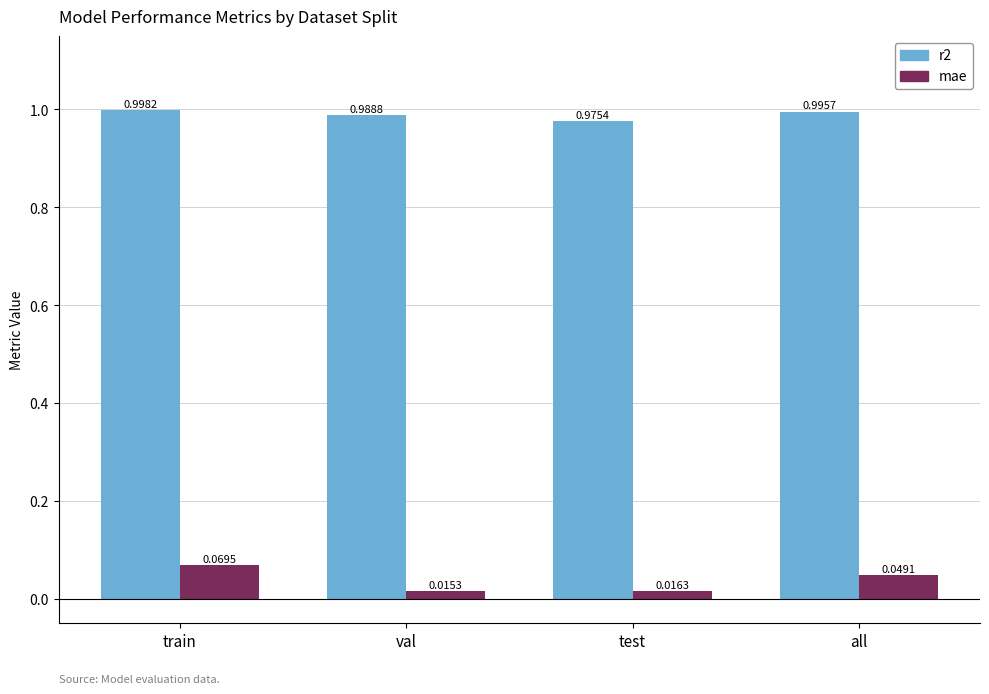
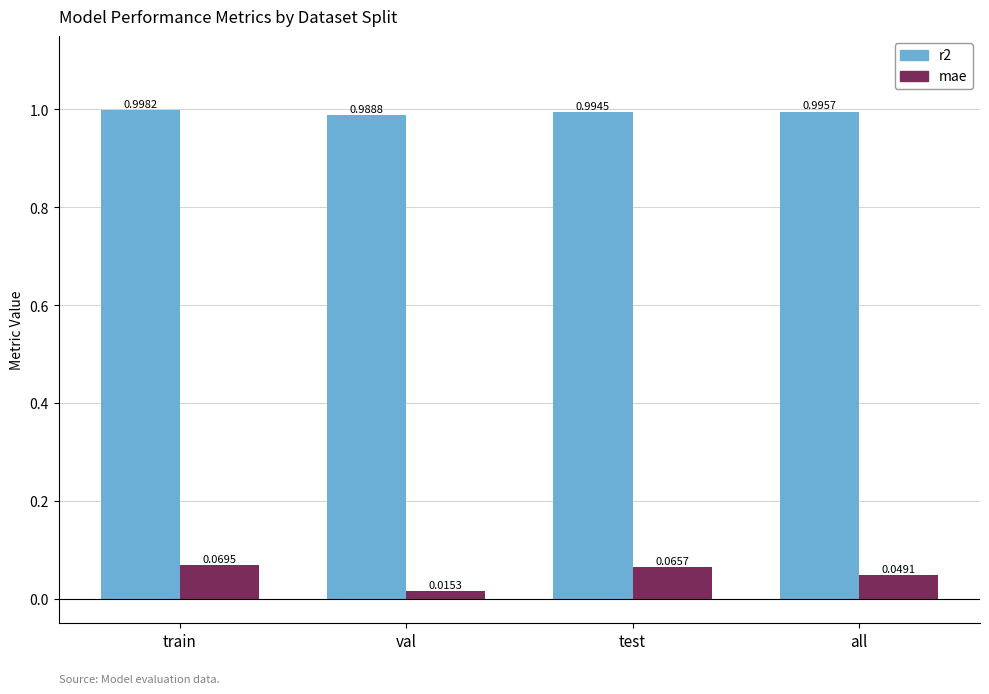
r2, test: 0.9754 -> 0.9945
mae, test: 0.0163 -> 0.0657
